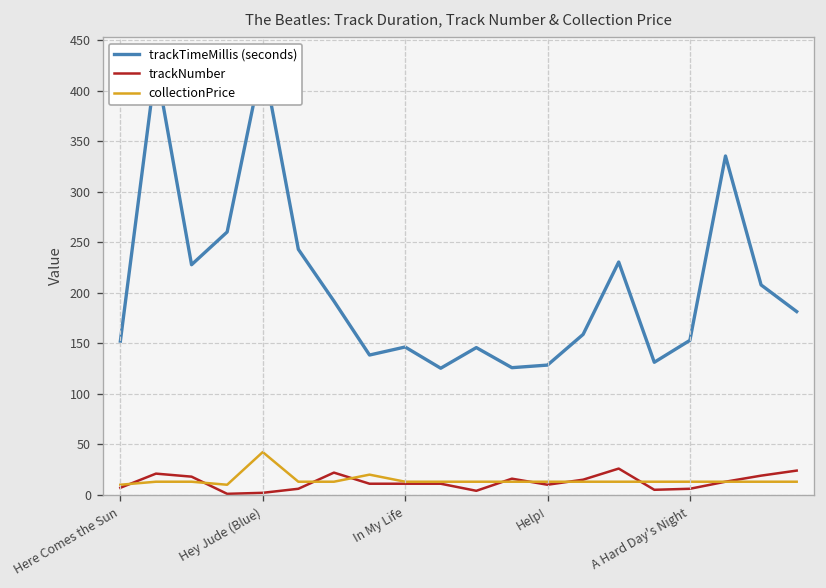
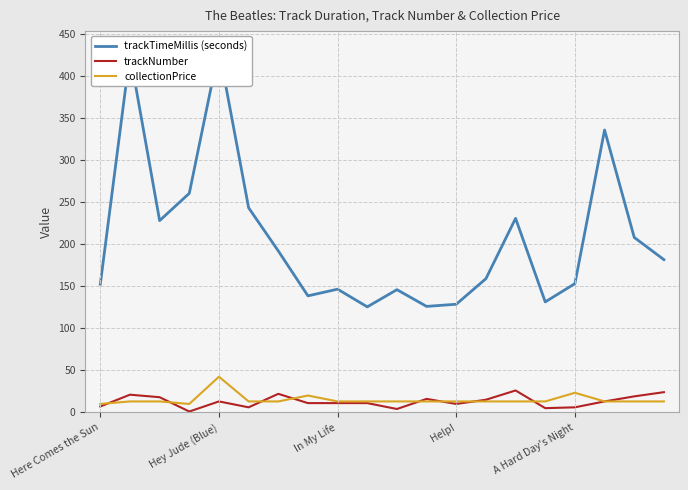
trackNumber, Hey Jude (Blue): 0 -> 10
collectionPrice, A Hard Day's Night: 10 -> 20
